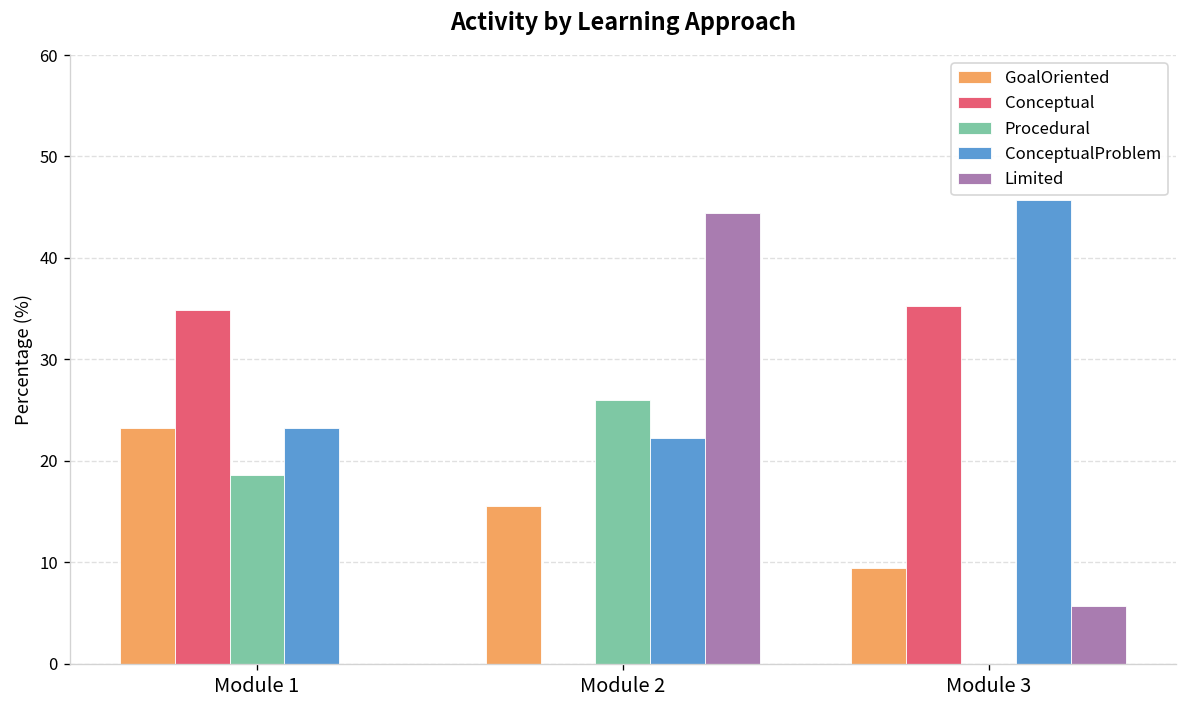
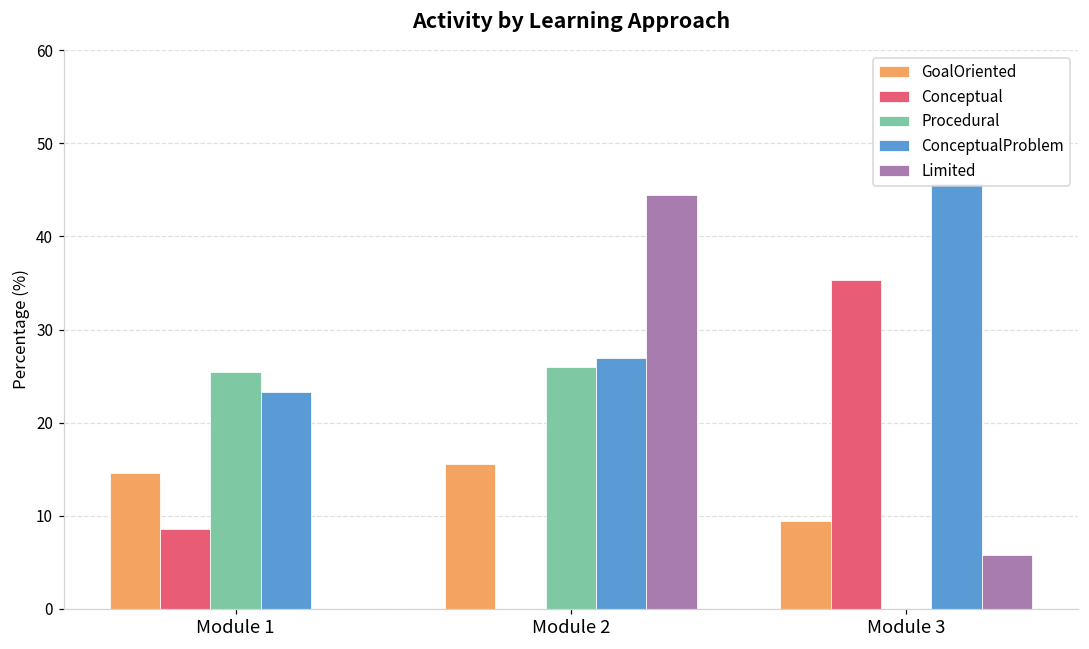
GoalOriented, Module 1: 23 -> 15
Conceptual, Module 1: 35 -> 9
Procedural, Module 1: 19 -> 25
ConceptualProblem, Module 2: 22 -> 27
